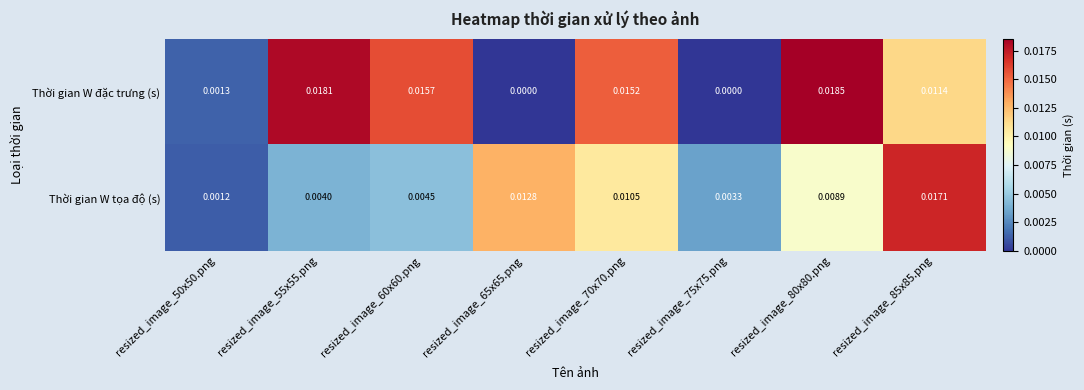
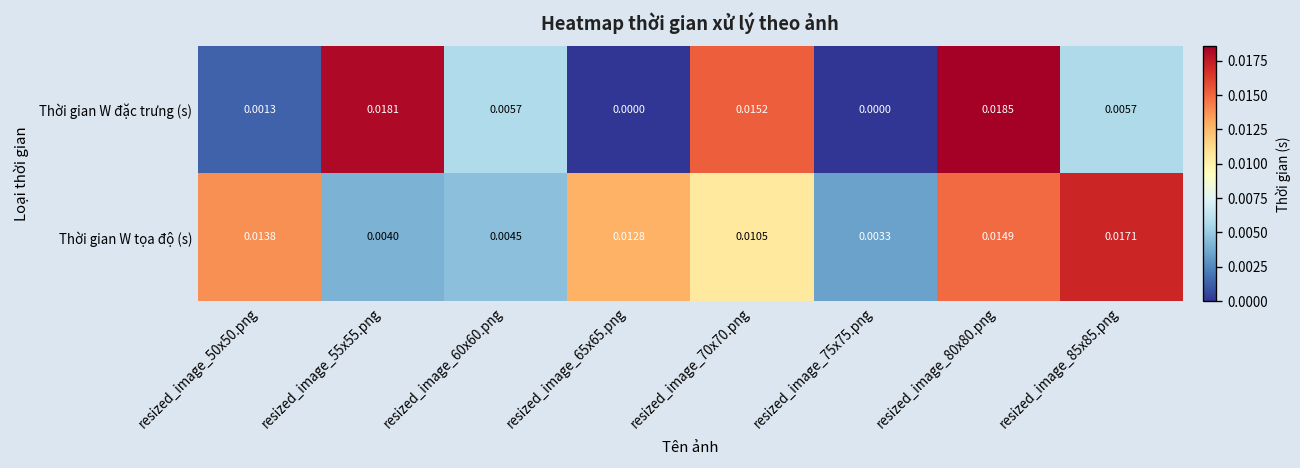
Thời gian W đặc trưng (s), resized_image_60x60.png: 0.0157 -> 0.0057
Thời gian W đặc trưng (s), resized_image_85x85.png: 0.0114 -> 0.0057
Thời gian W tọa độ (s), resized_image_50x50.png: 0.0012 -> 0.0138
Thời gian W tọa độ (s), resized_image_80x80.png: 0.0089 -> 0.0149
